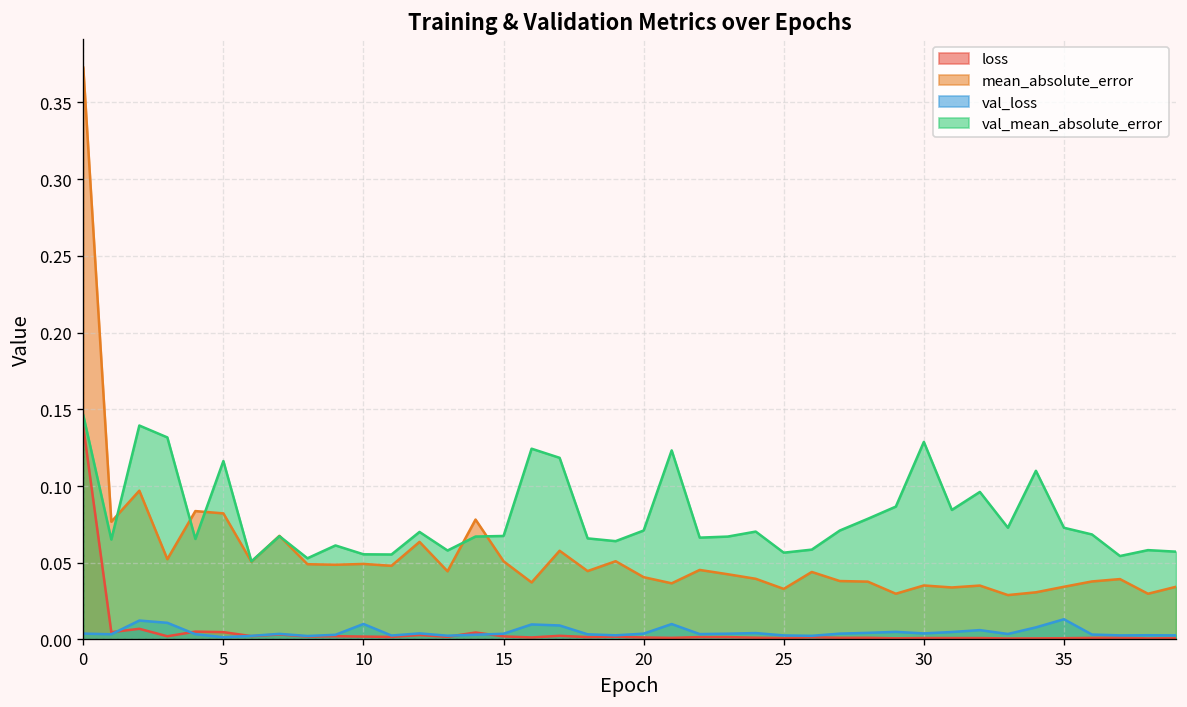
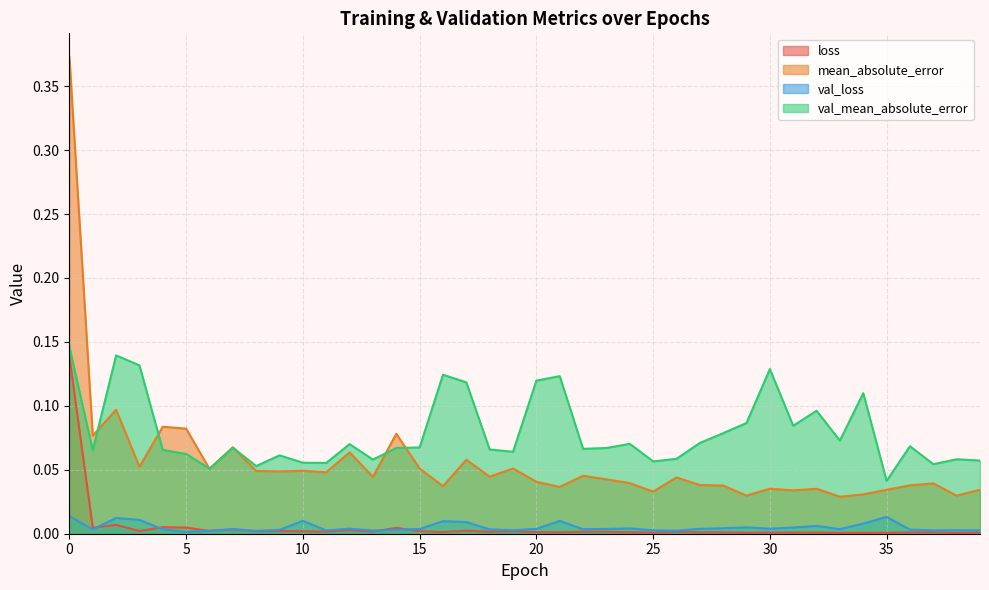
val_loss, 0: 0.004 -> 0.014
val_mean_absolute_error, 5: 0.116 -> 0.062
val_mean_absolute_error, 20: 0.071 -> 0.120
val_mean_absolute_error, 35: 0.073 -> 0.041
